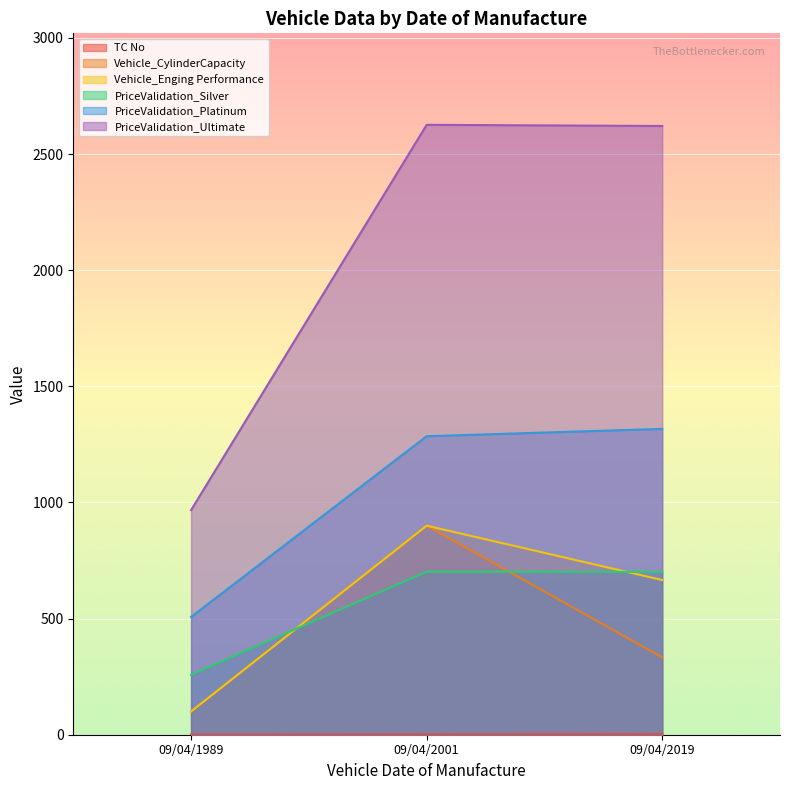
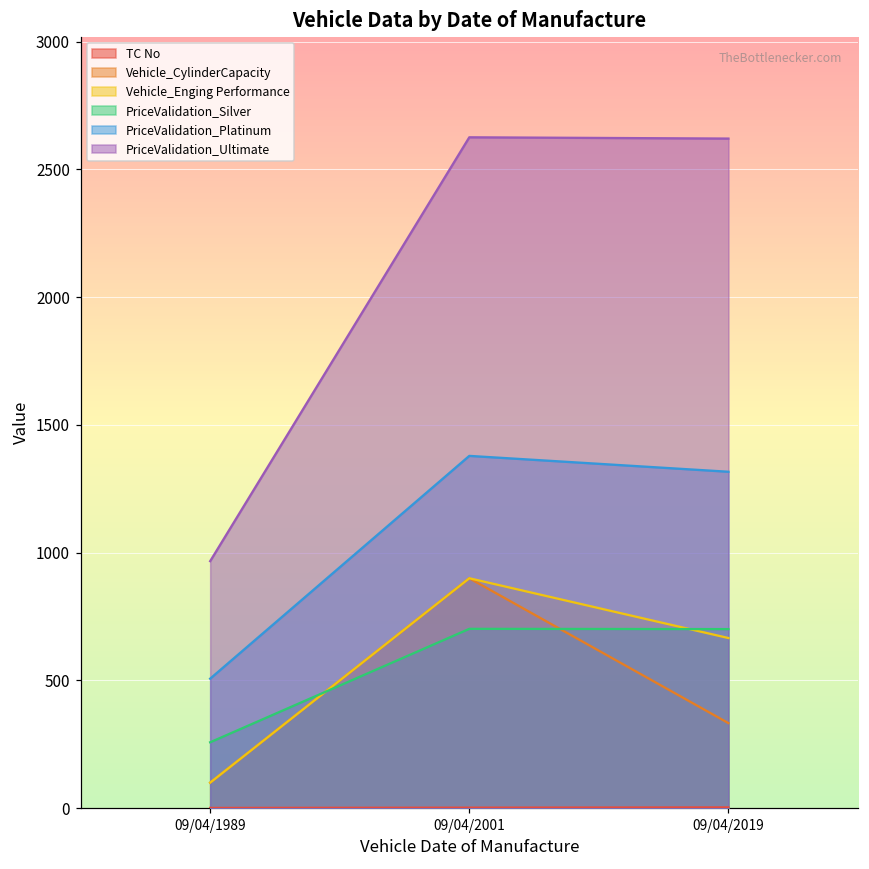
PriceValidation_Platinum, 09/04/2001: 1290 -> 1380
